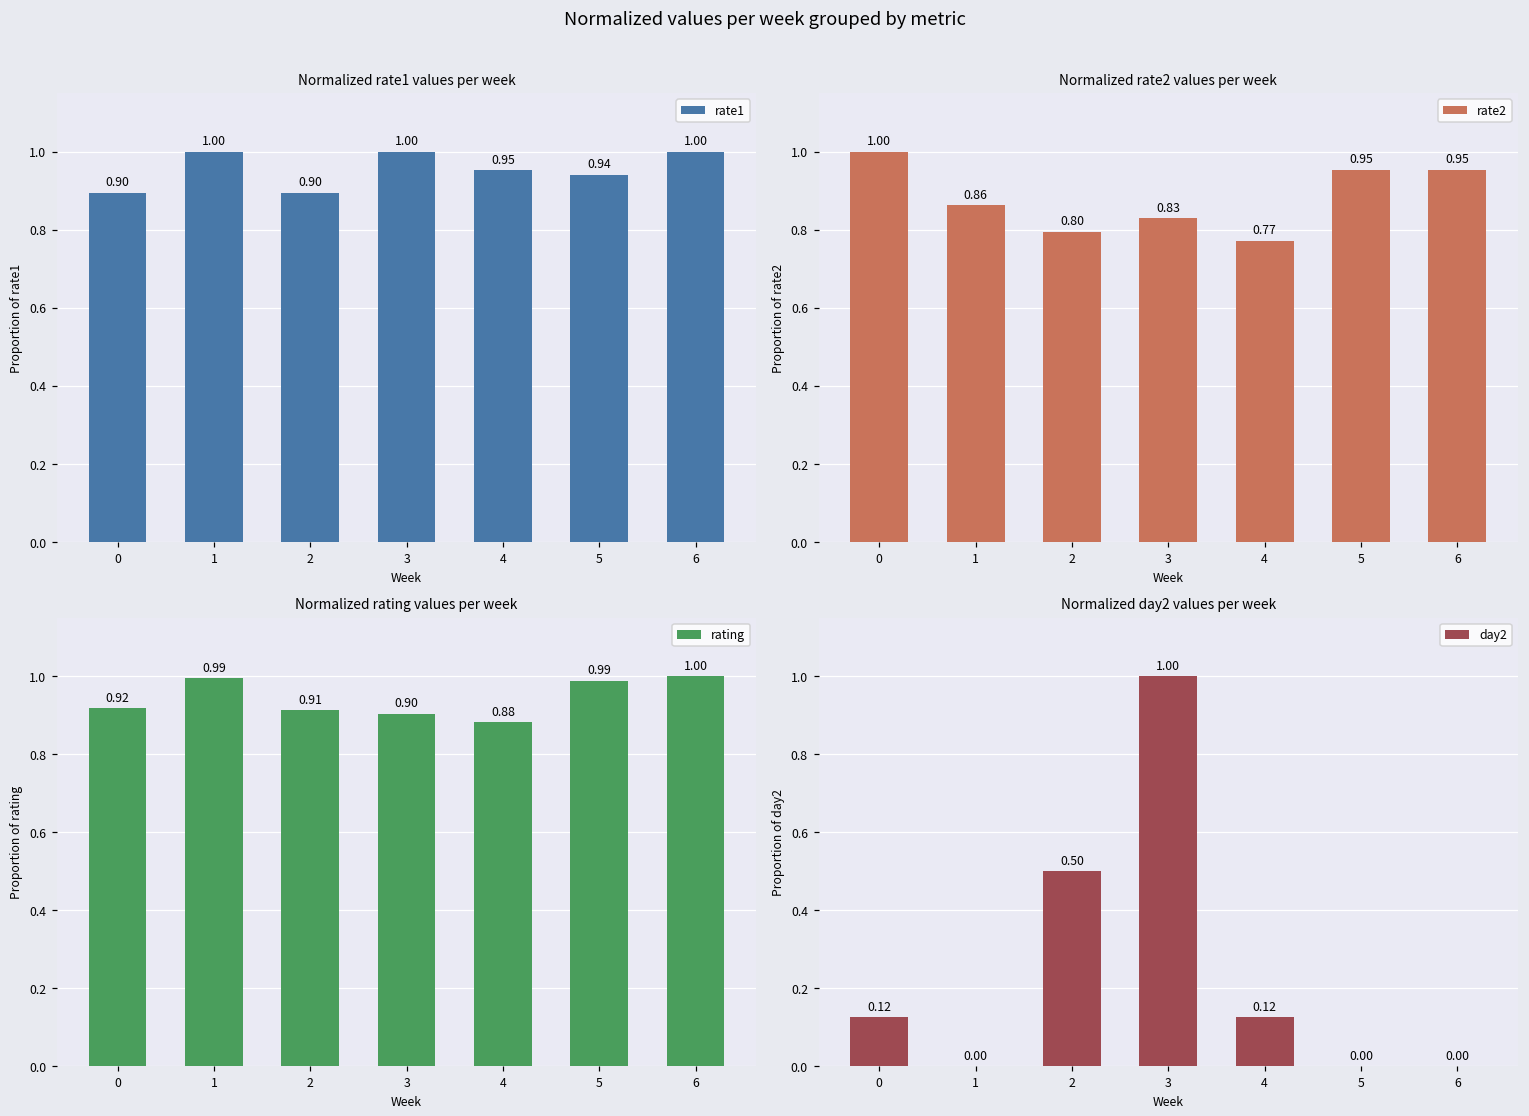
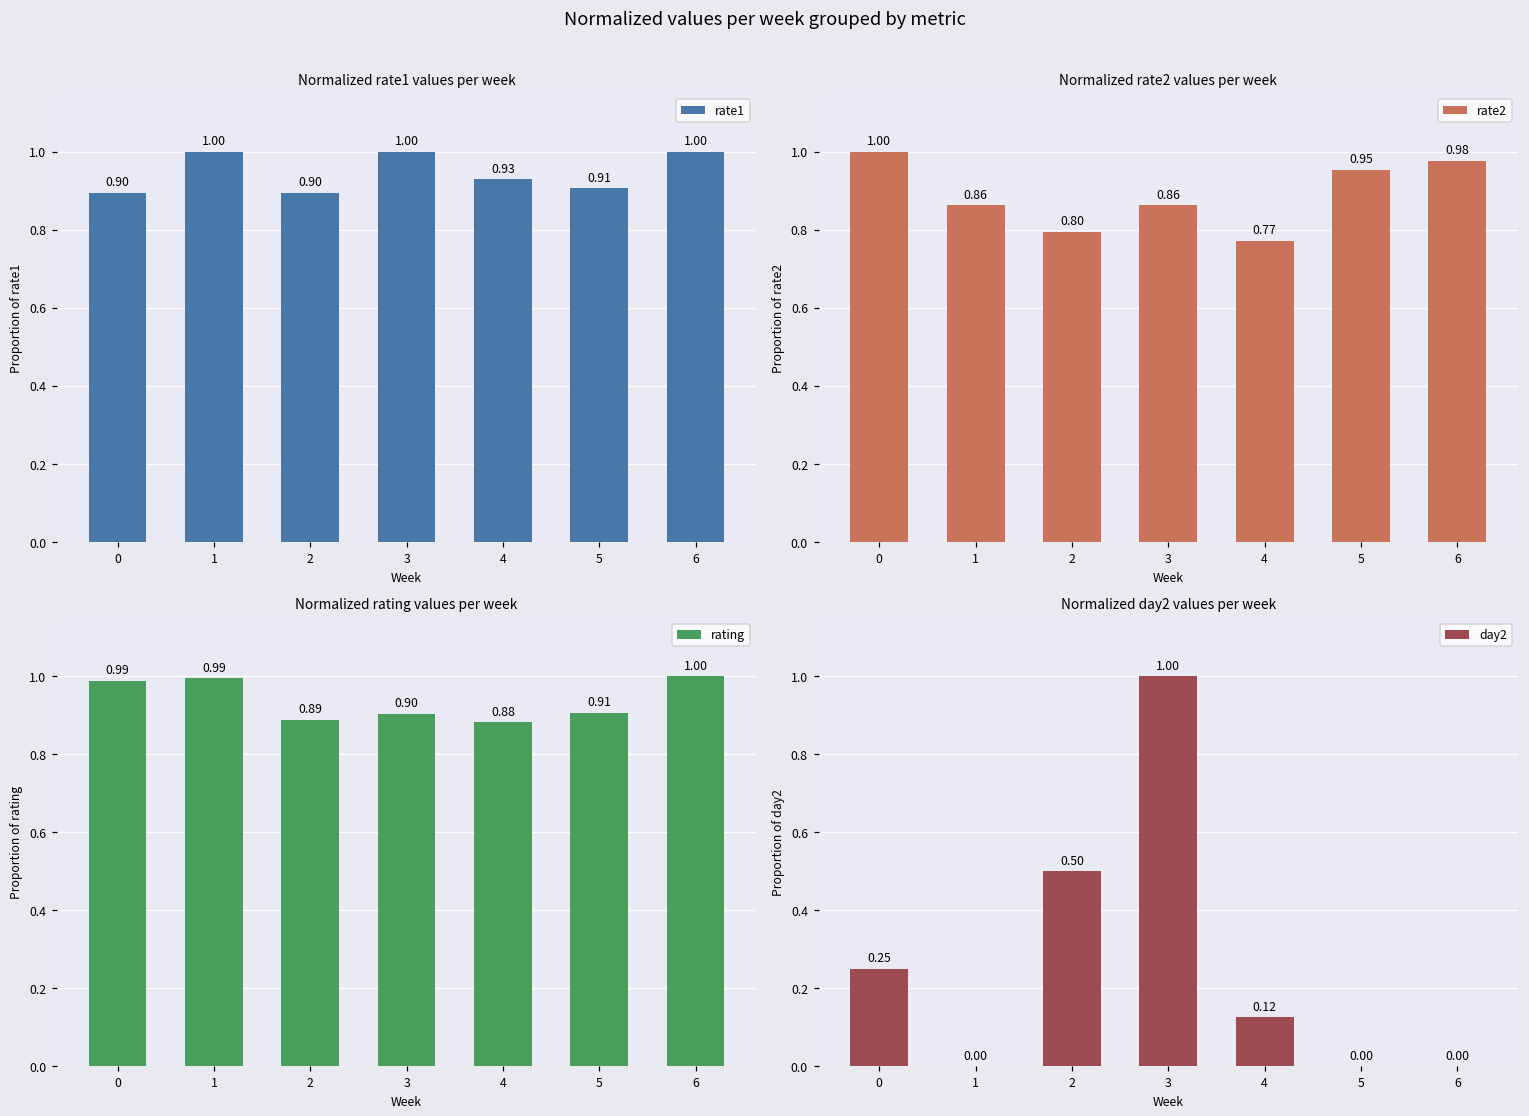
Normalized rate1 values per week, 4: 0.95 -> 0.93
Normalized rate1 values per week, 5: 0.94 -> 0.91
Normalized rate2 values per week, 3: 0.83 -> 0.86
Normalized rate2 values per week, 6: 0.95 -> 0.98
Normalized rating values per week, 0: 0.92 -> 0.99
Normalized rating values per week, 2: 0.91 -> 0.89
Normalized rating values per week, 5: 0.99 -> 0.91
Normalized day2 values per week, 0: 0.12 -> 0.25
